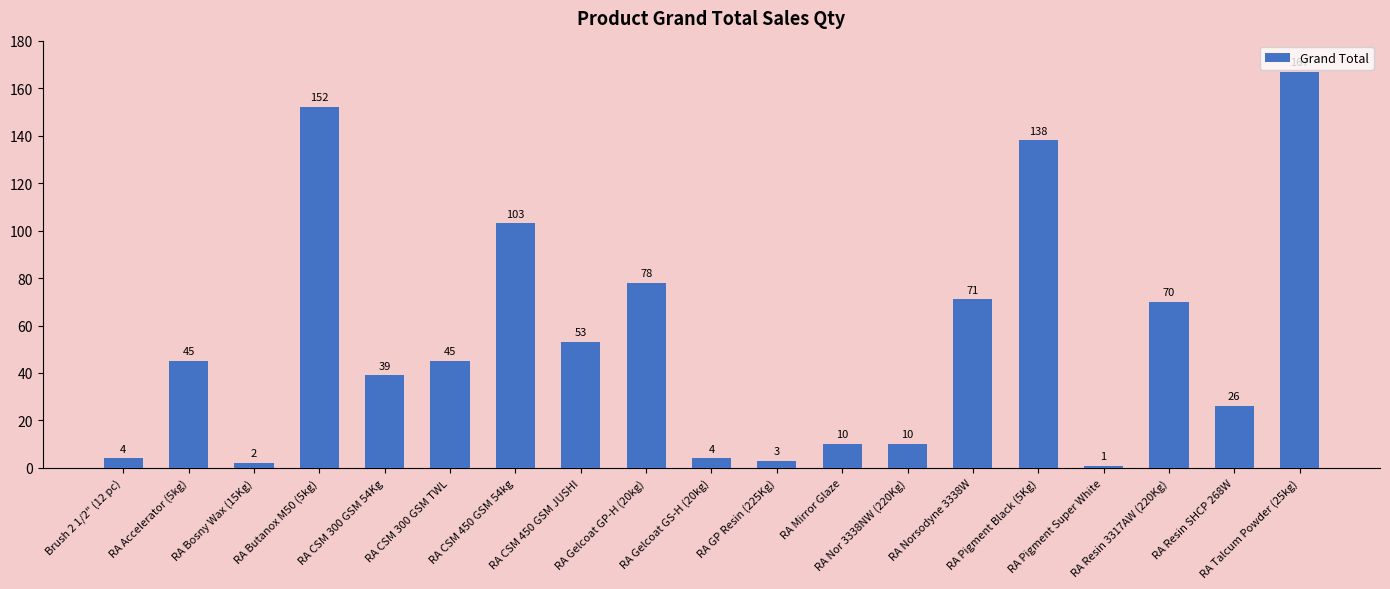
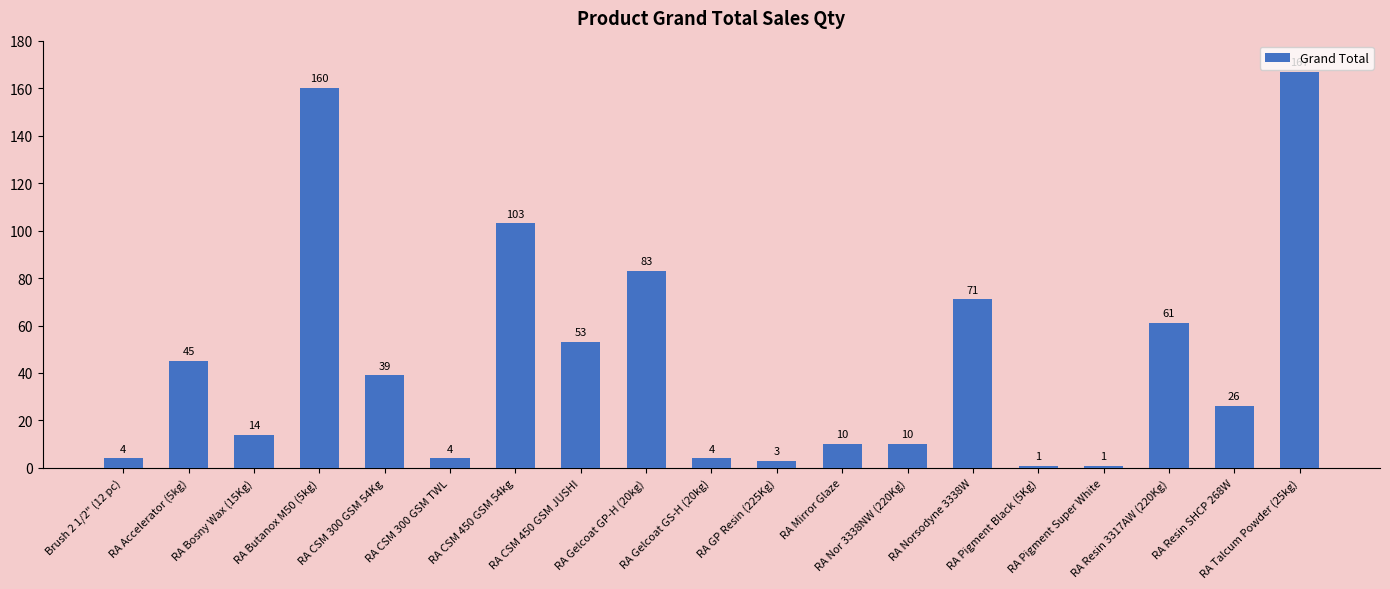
RA Bosny Wax (15Kg): 2 -> 14
RA Butanox M50 (5kg): 152 -> 160
RA CSM 300 GSM TWL: 45 -> 4
RA Gelcoat GP-H (20kg): 78 -> 83
RA Pigment Black (5Kg): 138 -> 1
RA Resin 3317AW (220Kg): 70 -> 61
